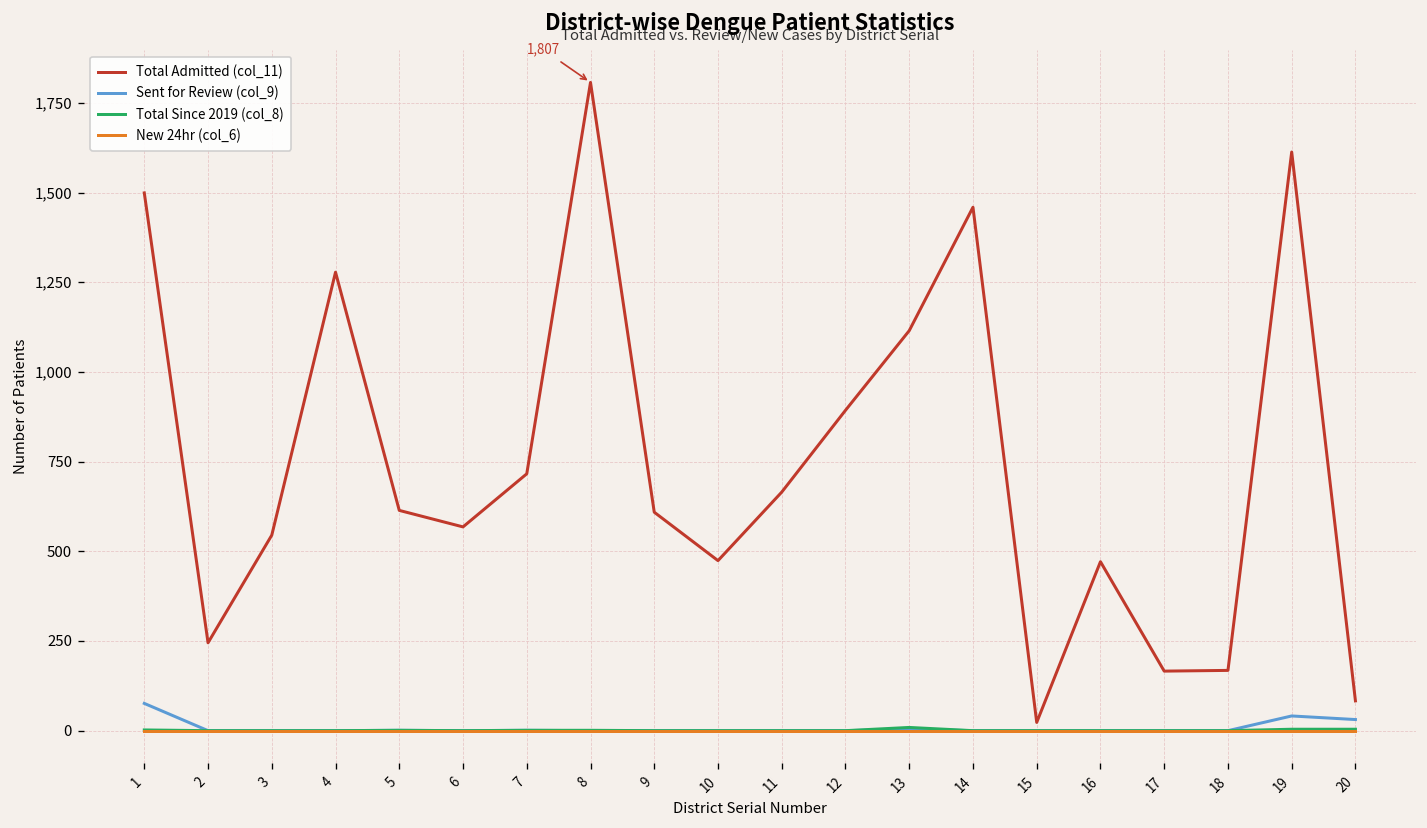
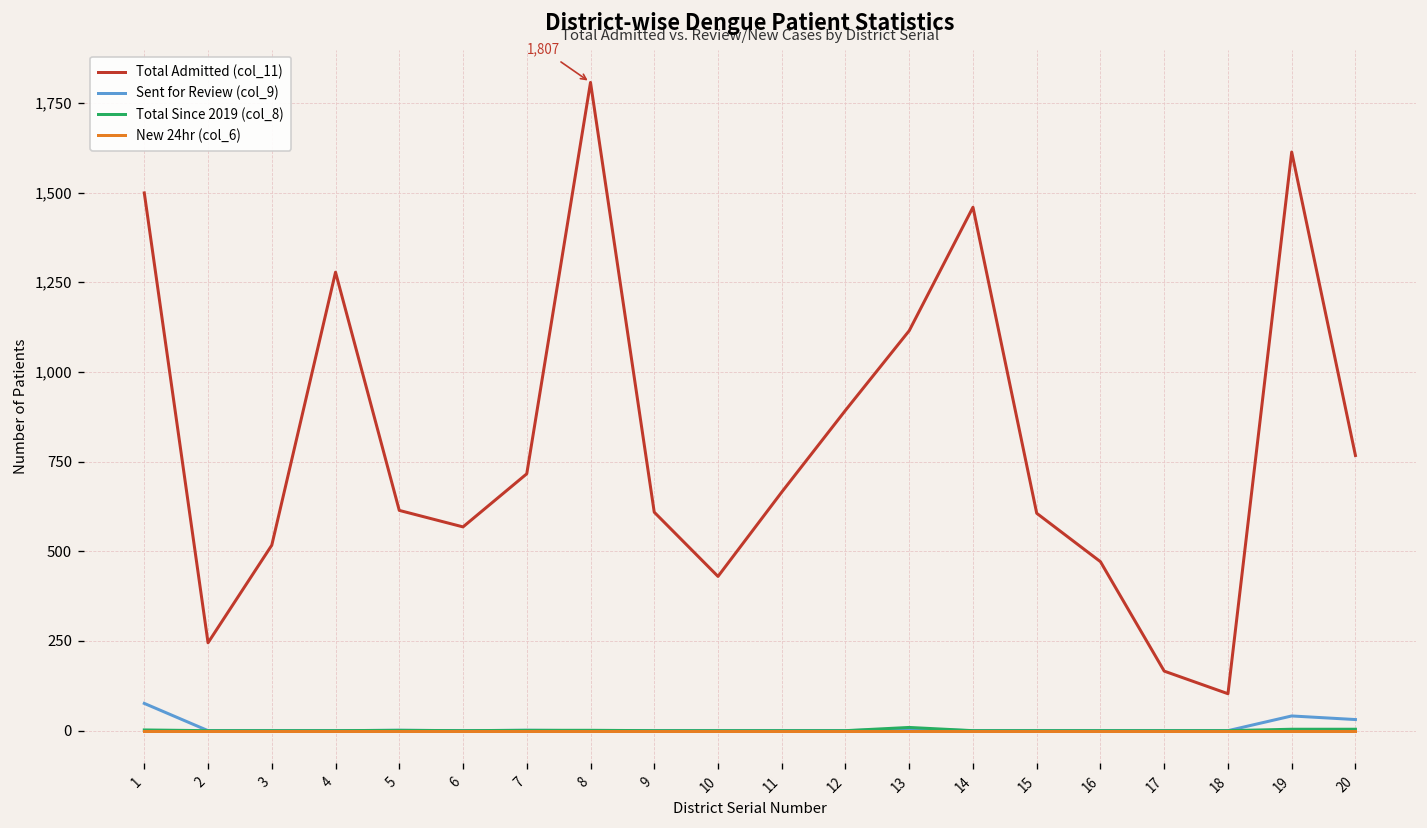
Total Admitted (col_11), 3: 550 -> 520
Total Admitted (col_11), 10: 470 -> 430
Total Admitted (col_11), 15: 20 -> 610
Total Admitted (col_11), 18: 170 -> 100
Total Admitted (col_11), 20: 80 -> 770
